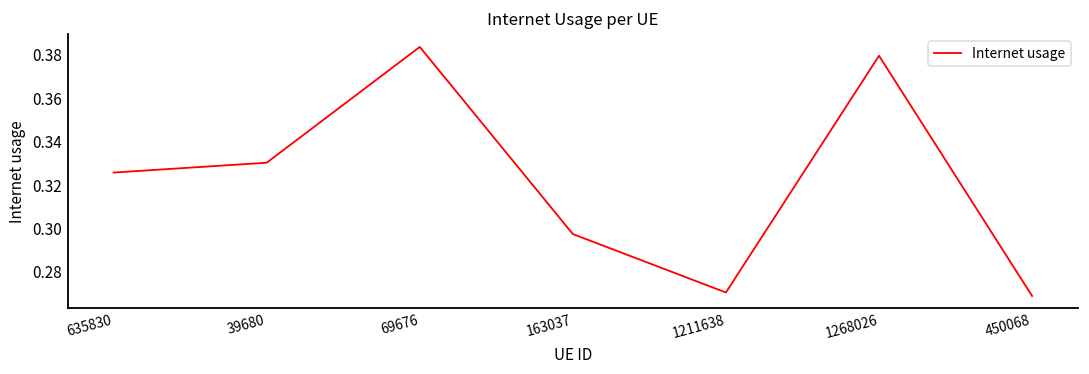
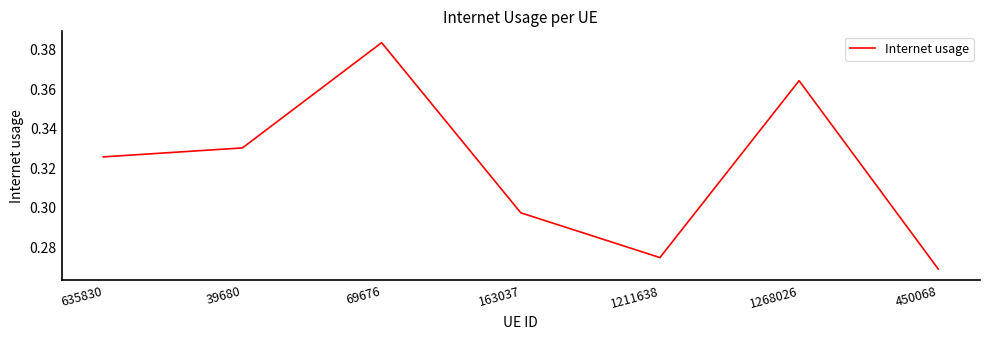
1211638: 0.270 -> 0.275
1268026: 0.380 -> 0.364
